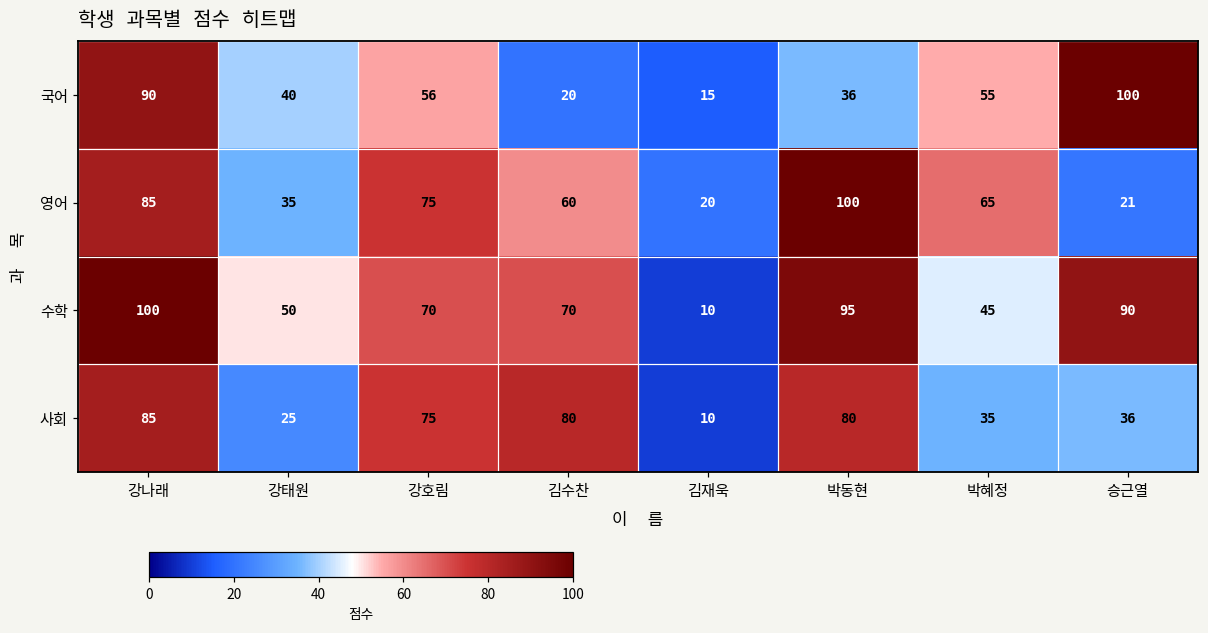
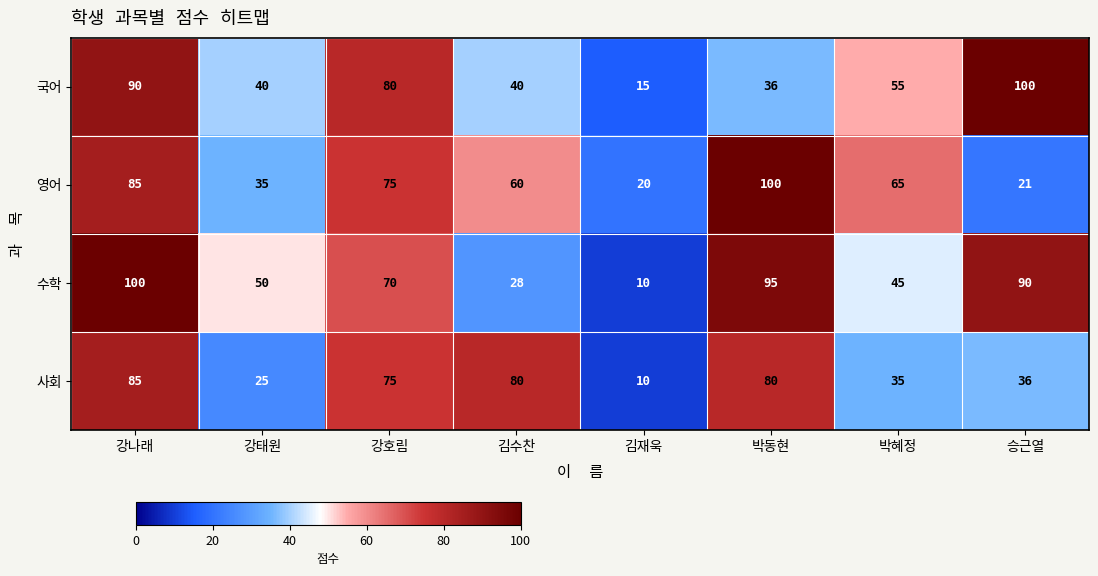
국어, 강호림: 56 -> 80
국어, 김수찬: 20 -> 40
수학, 김수찬: 70 -> 28
